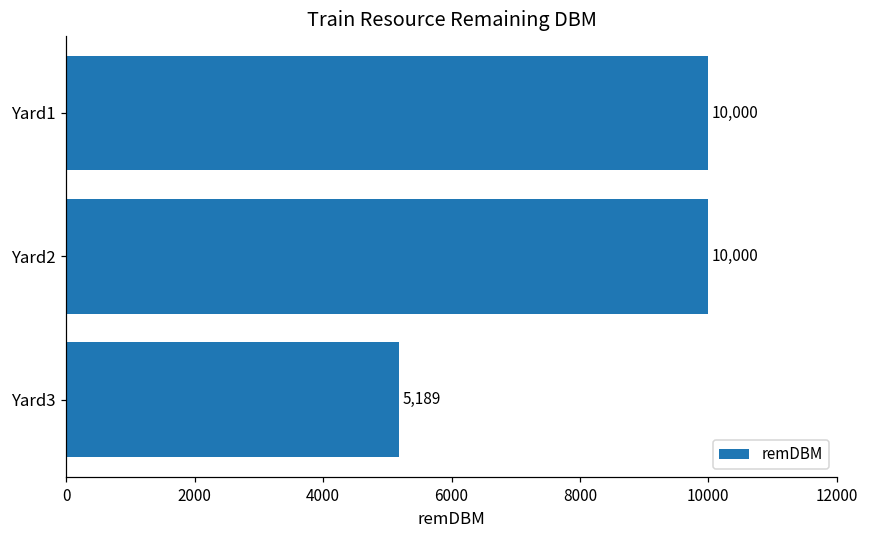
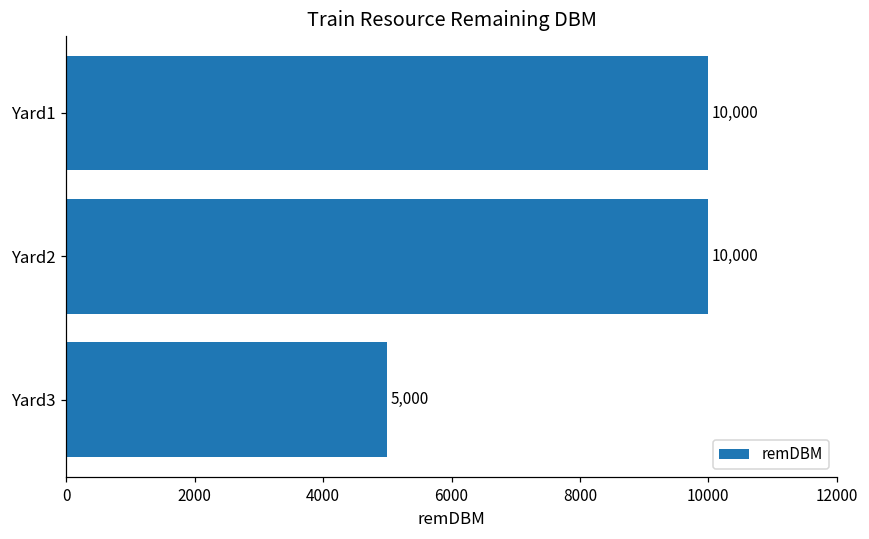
Yard3: 5,189 -> 5,000
